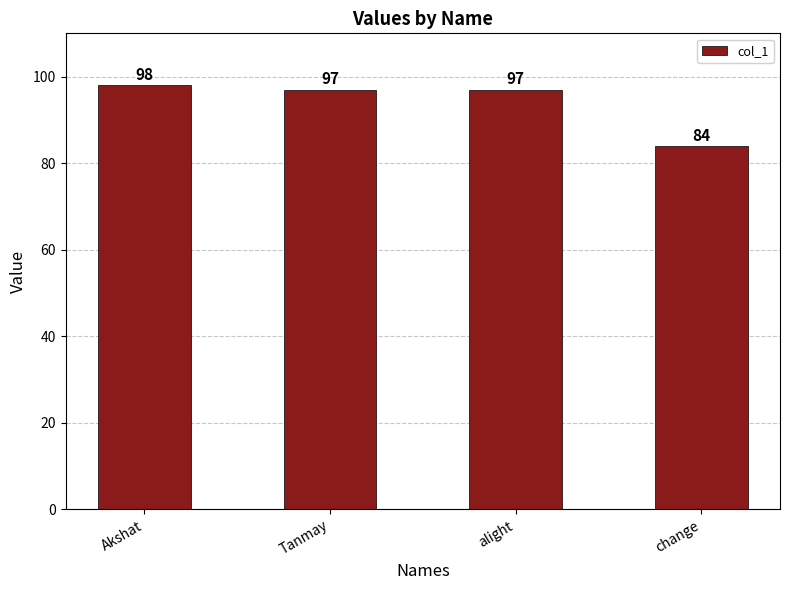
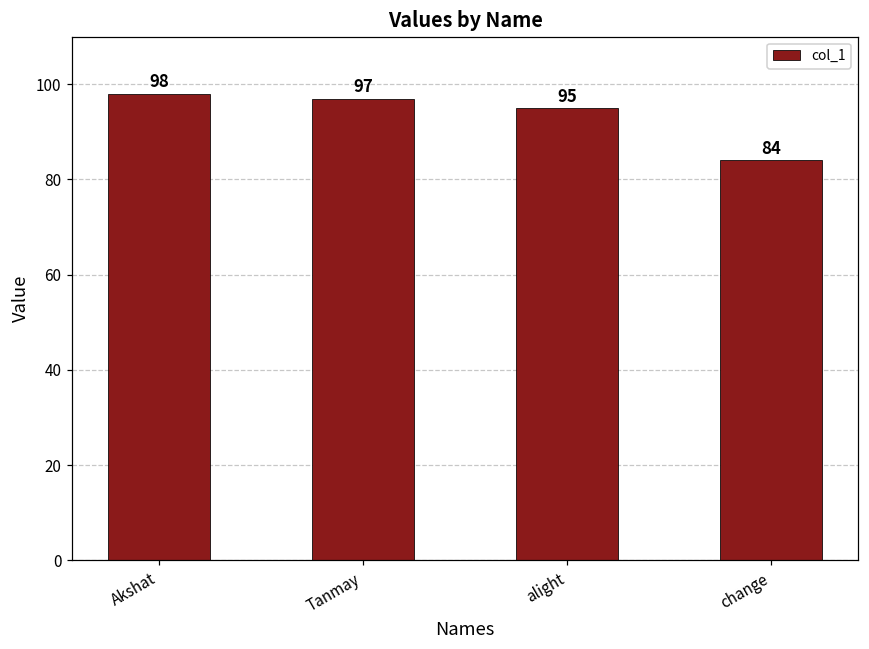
alight: 97 -> 95
